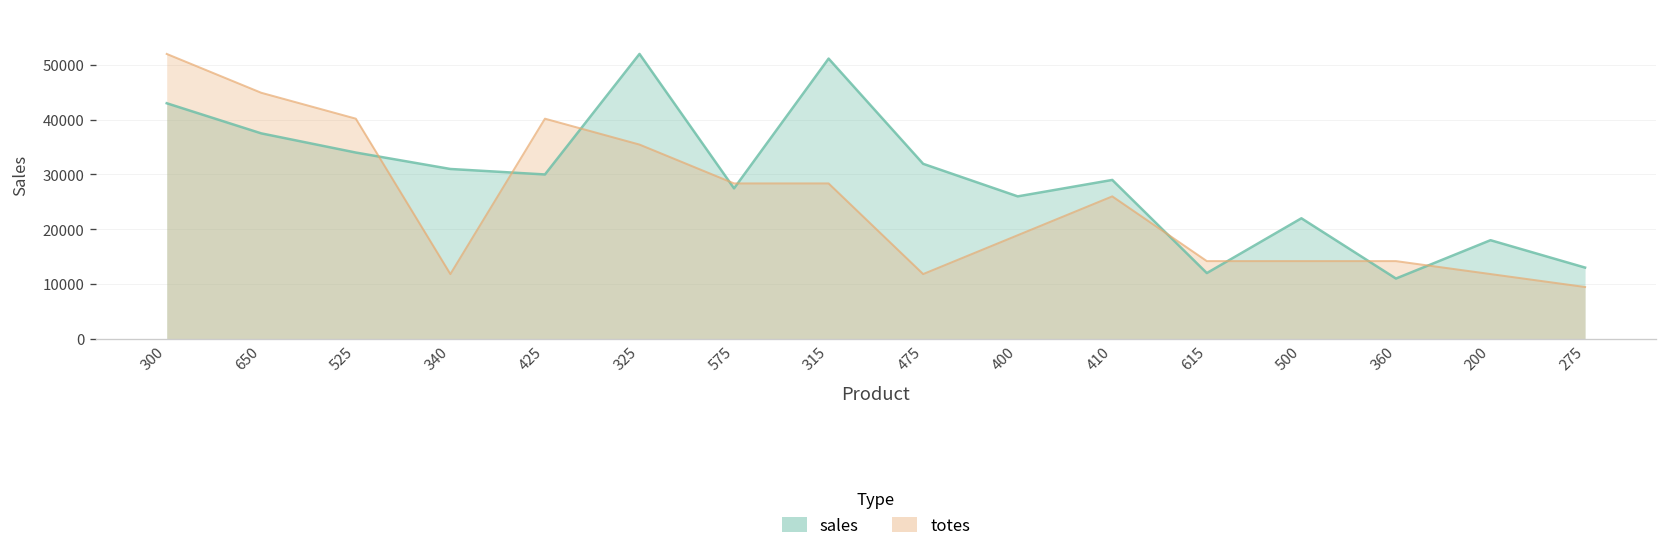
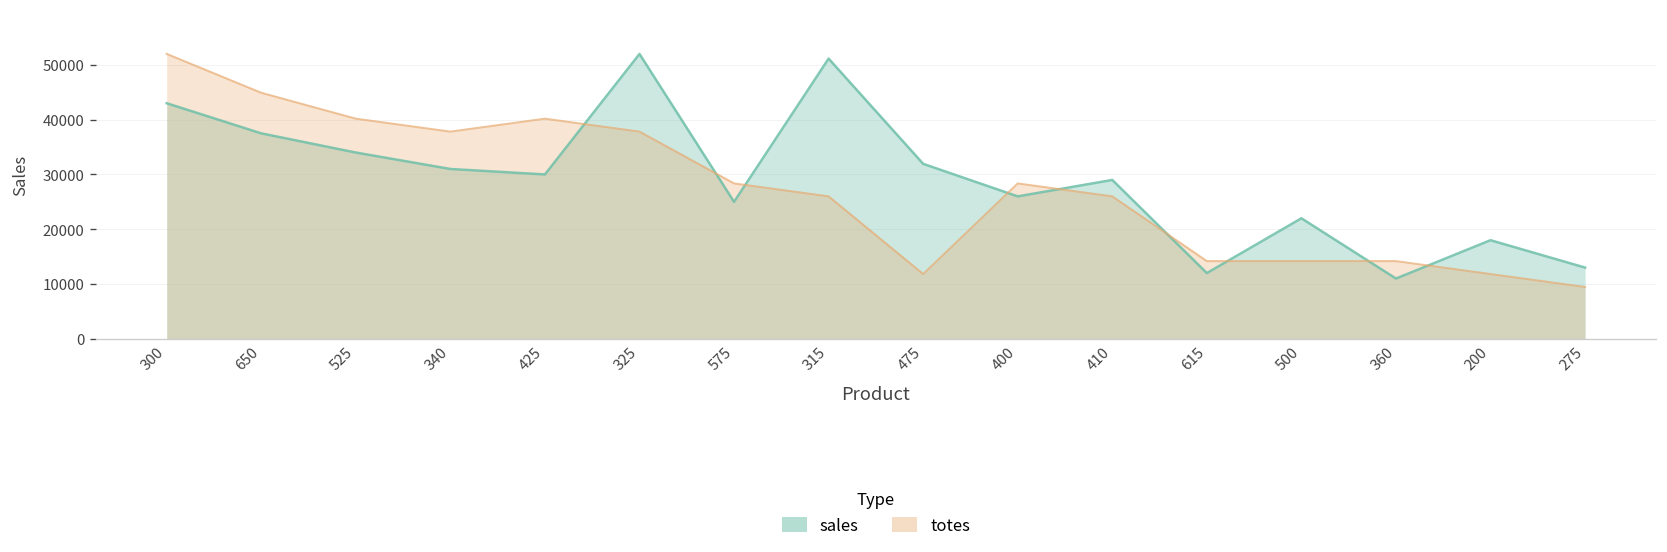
totes, 340: 12000 -> 38000
totes, 325: 35000 -> 38000
sales, 575: 27000 -> 25000
totes, 315: 28000 -> 26000
totes, 400: 19000 -> 28000
